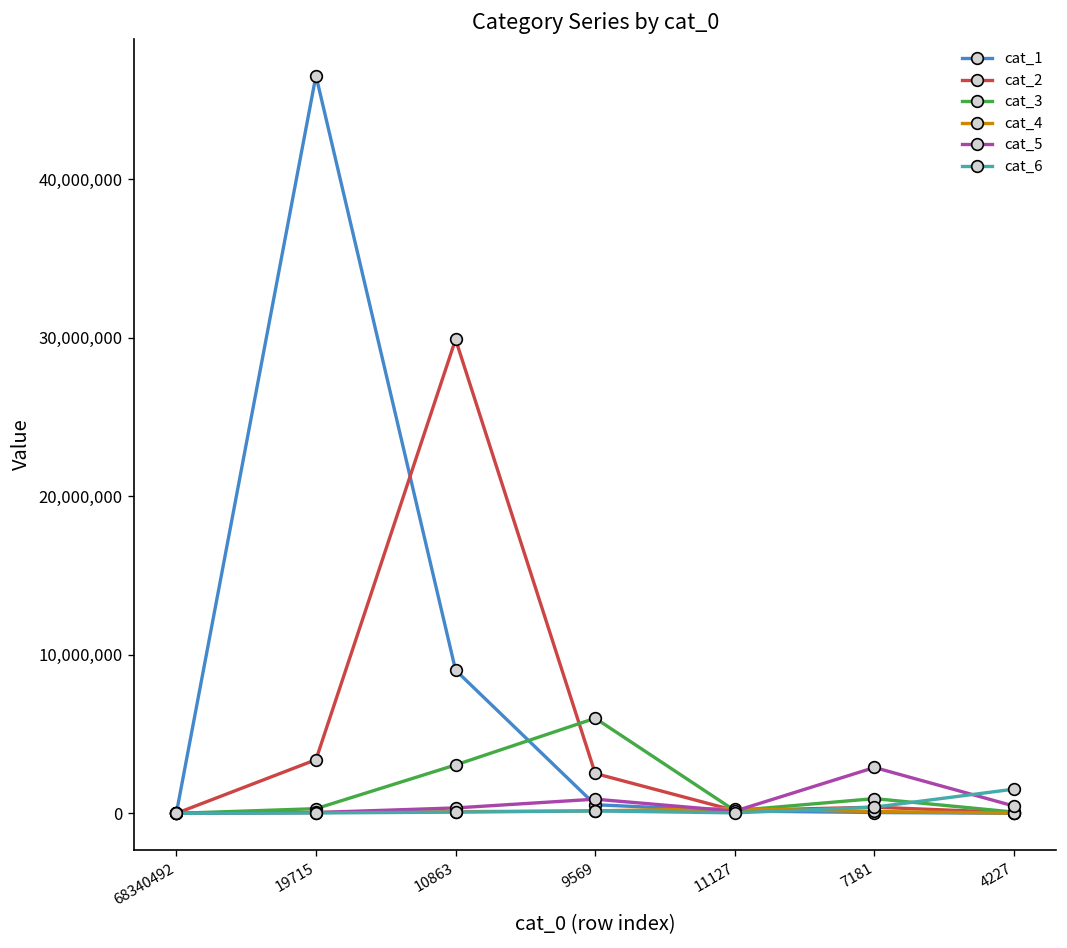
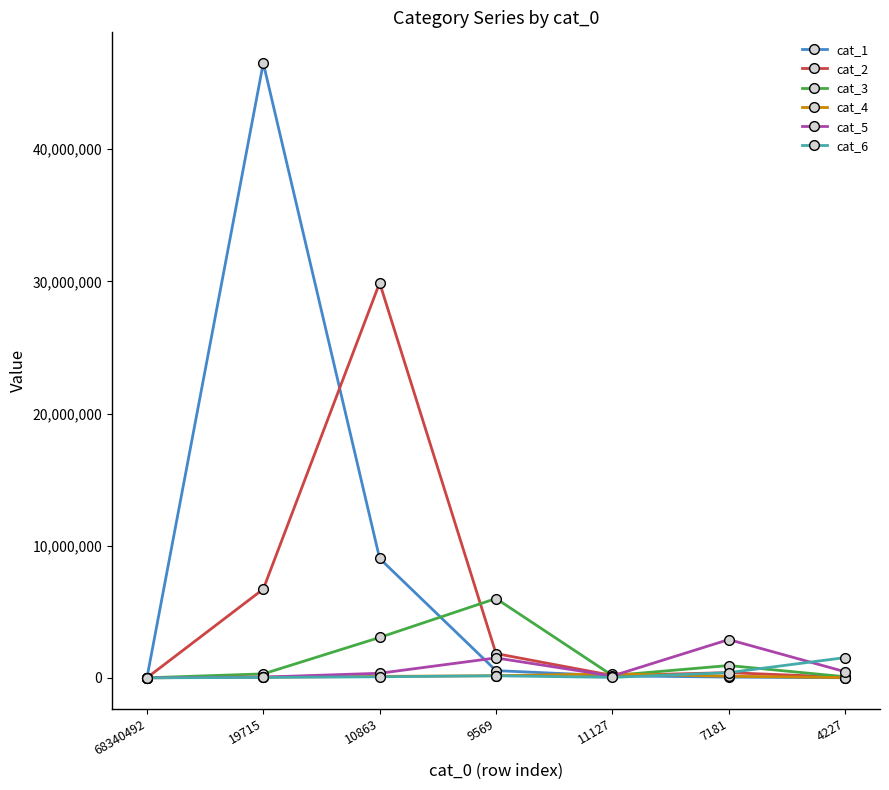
cat_2, 19715: 3,400,000 -> 6,700,000
cat_2, 9569: 2,500,000 -> 1,800,000
cat_5, 9569: 900,000 -> 1,500,000
